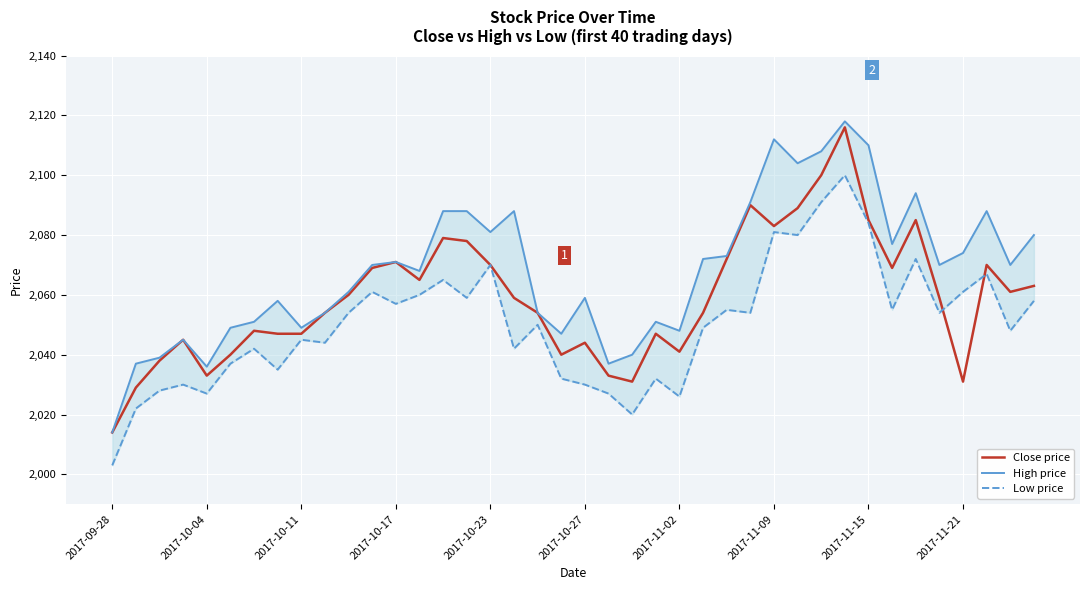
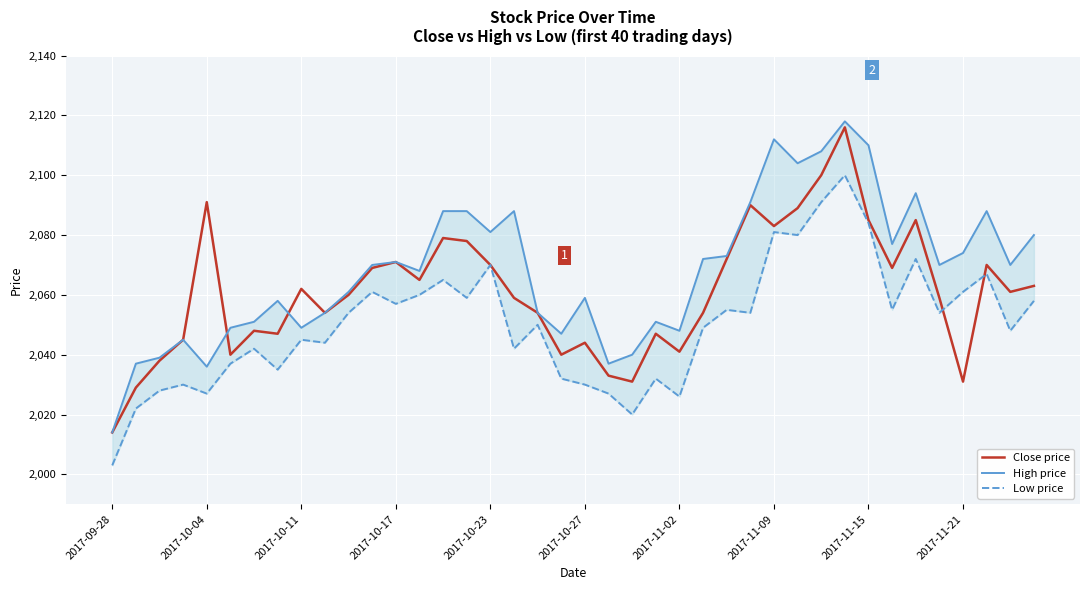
Close price, 2017-10-04: 2,033 -> 2,091
Close price, 2017-10-11: 2,047 -> 2,062
